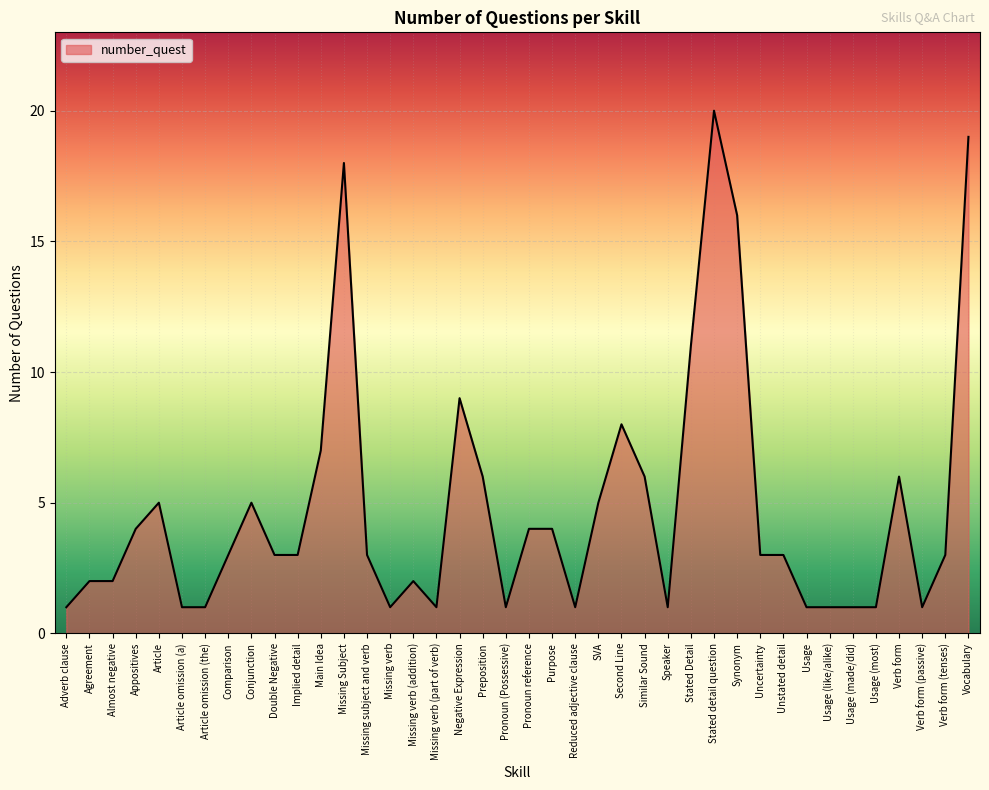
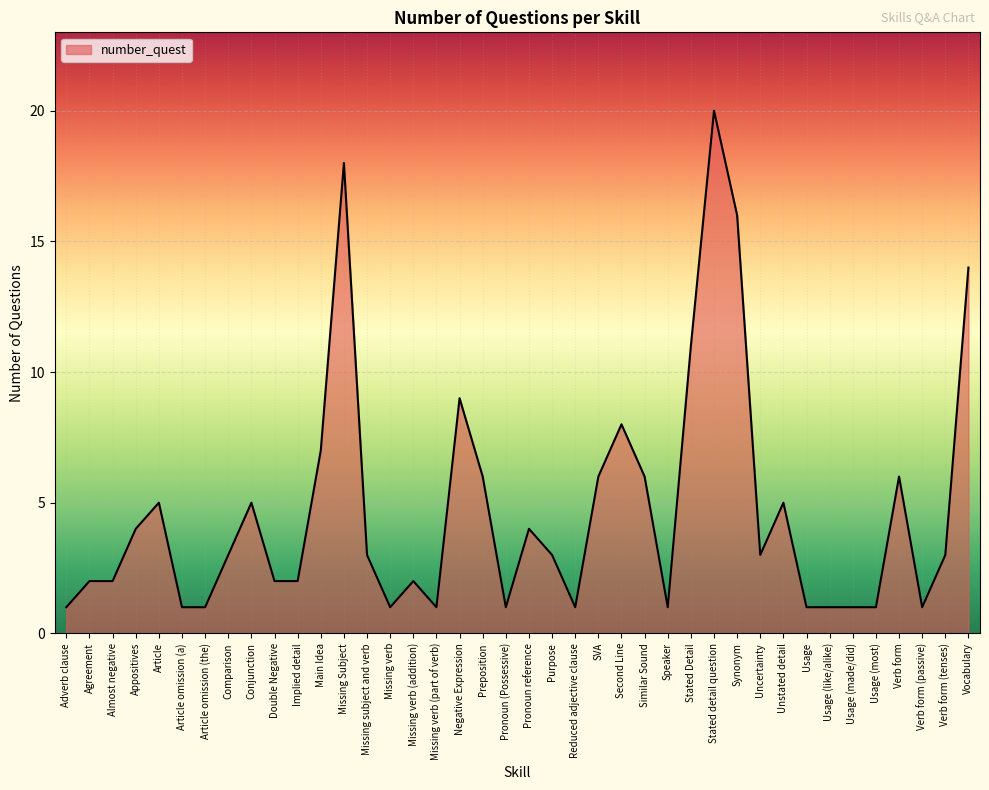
Double Negative: 3 -> 2
Implied detail: 3 -> 2
Purpose: 4 -> 3
SVA: 5 -> 6
Unstated detail: 3 -> 5
Vocabulary: 19 -> 14
